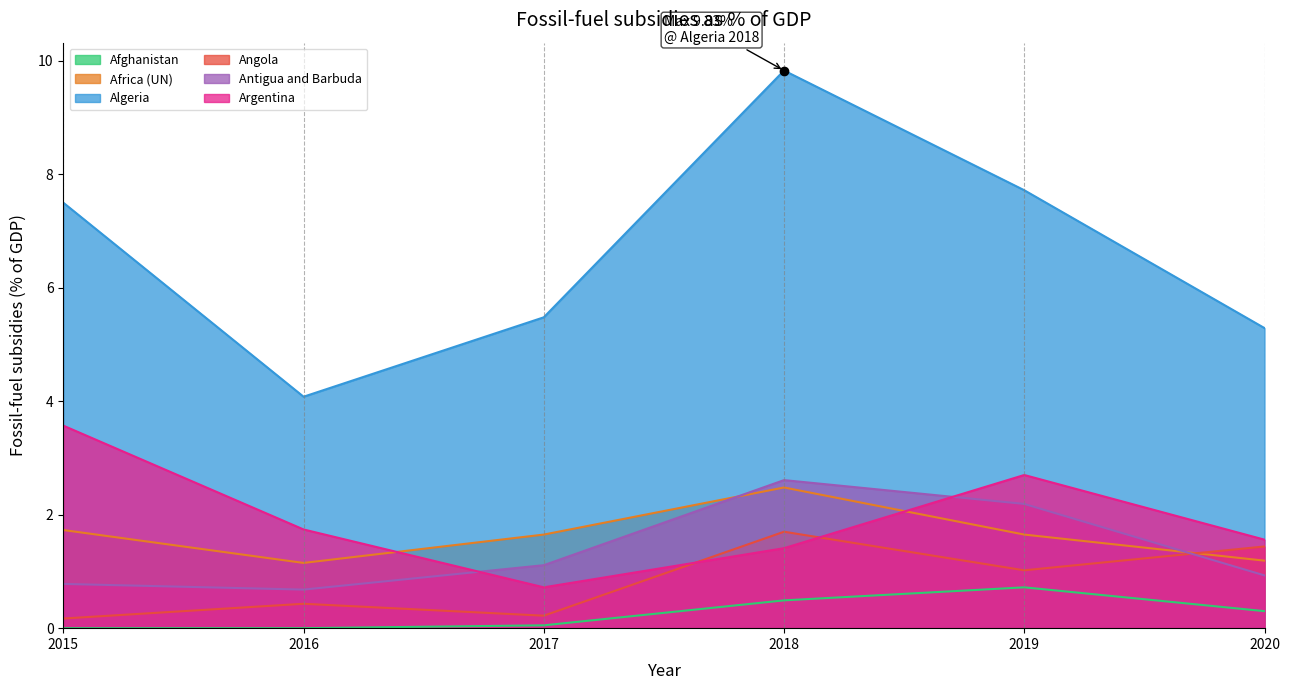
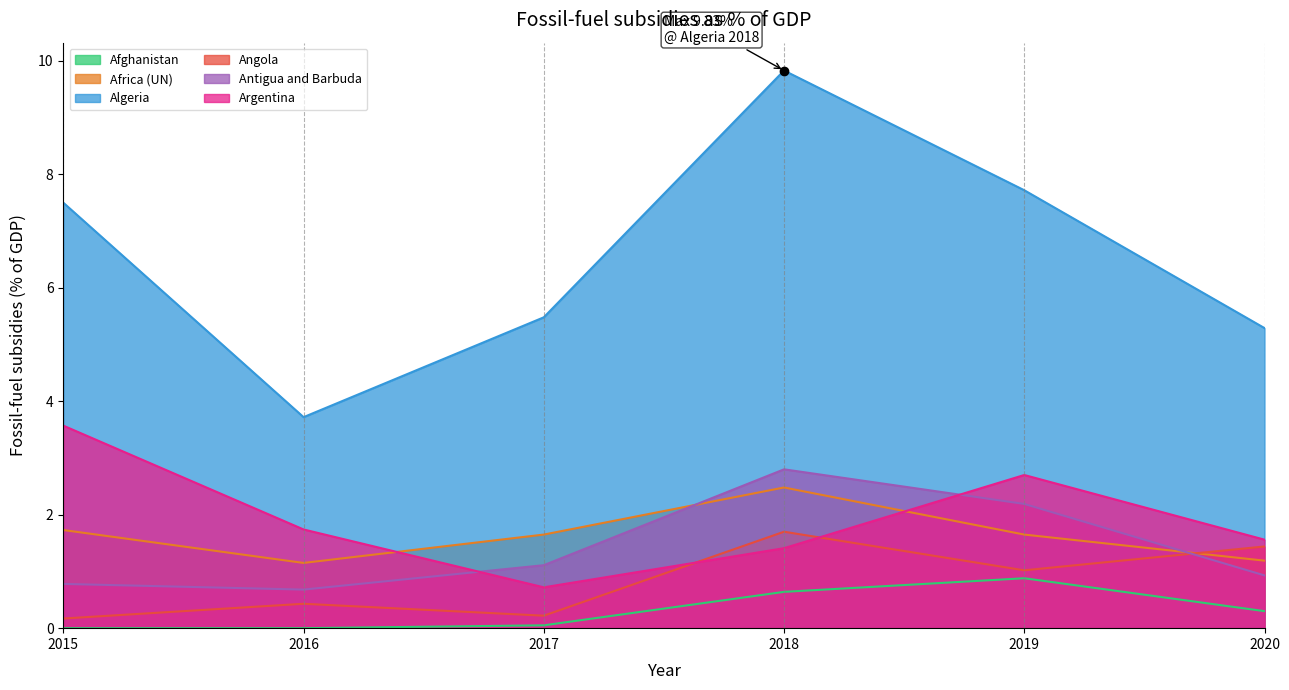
Algeria, 2016: 4.1 -> 3.7
Afghanistan, 2018: 0.5 -> 0.6
Antigua and Barbuda, 2018: 2.6 -> 2.8
Afghanistan, 2019: 0.7 -> 0.9
